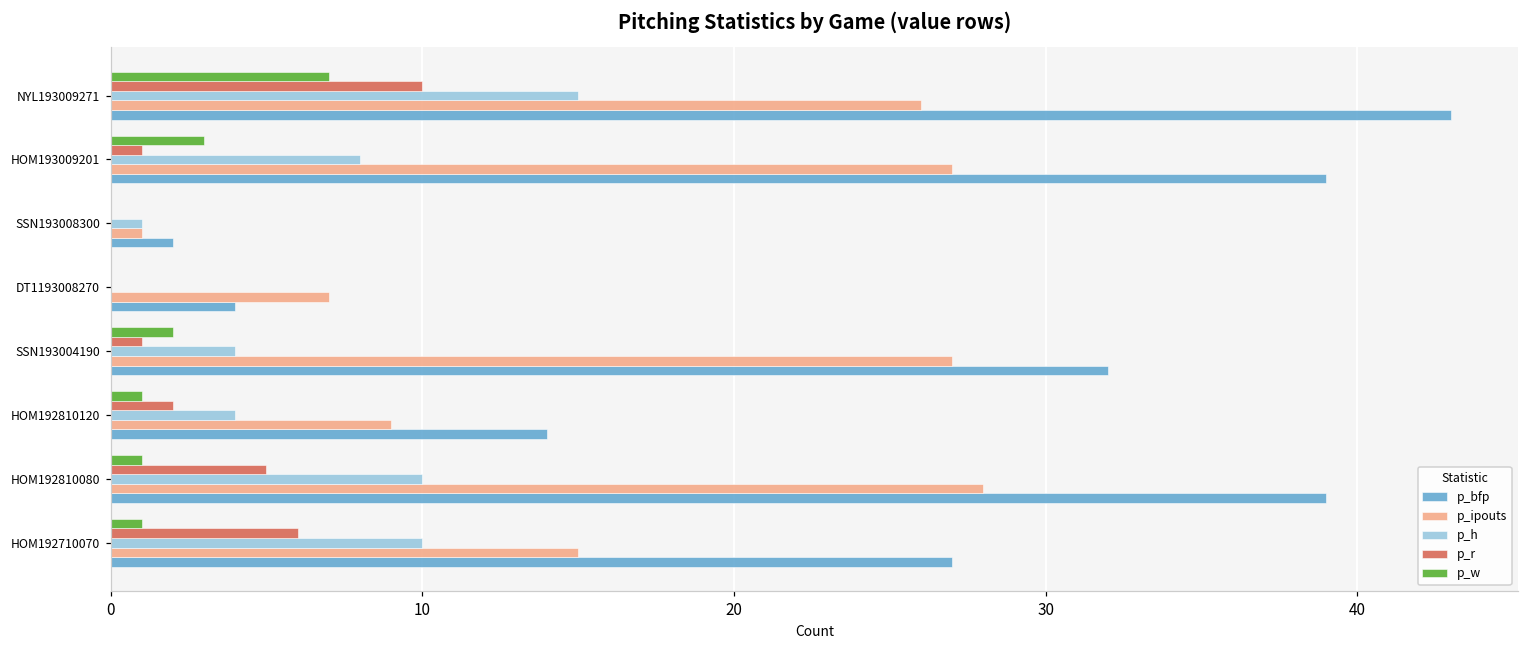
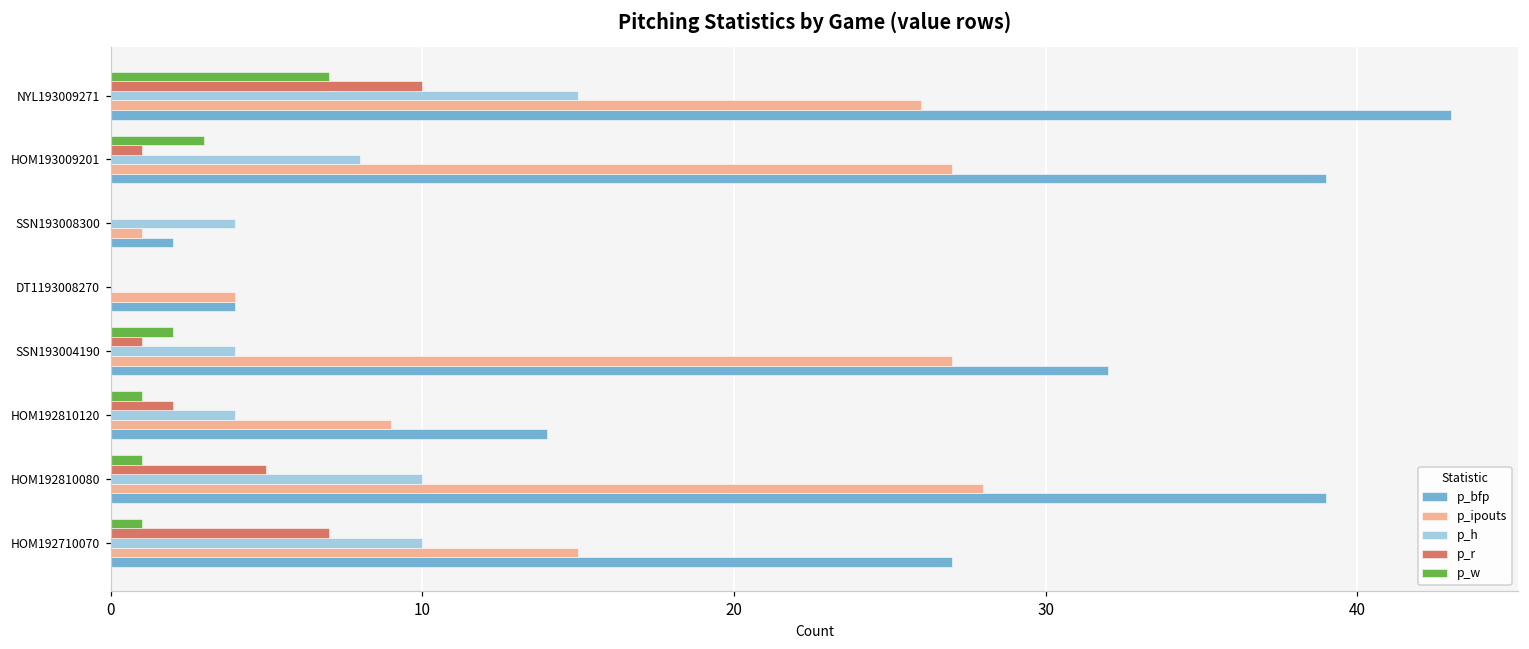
p_h, SSN193008300: 1 -> 4
p_ipouts, DT1193008270: 7 -> 4
p_r, HOM192710070: 6 -> 7
